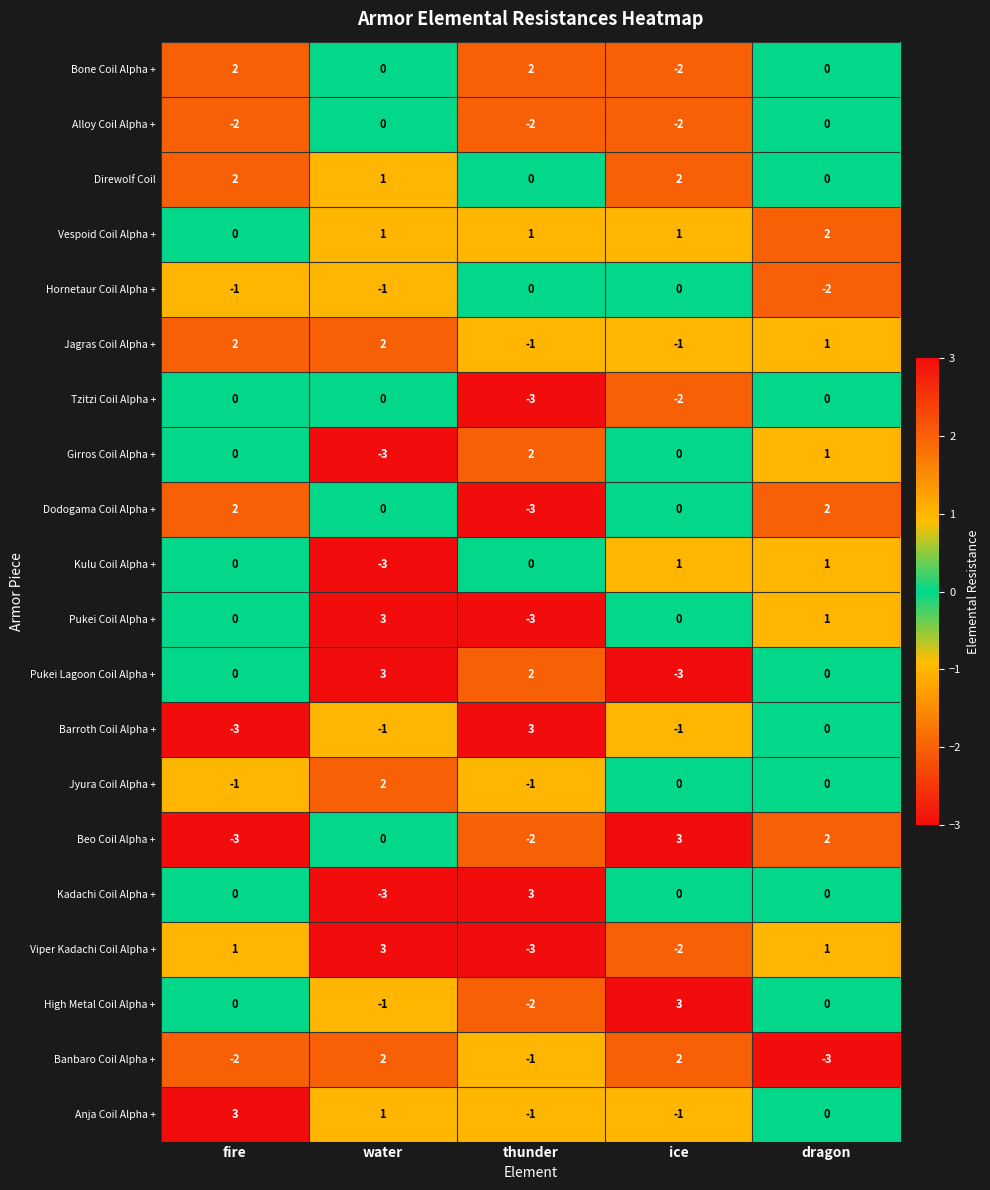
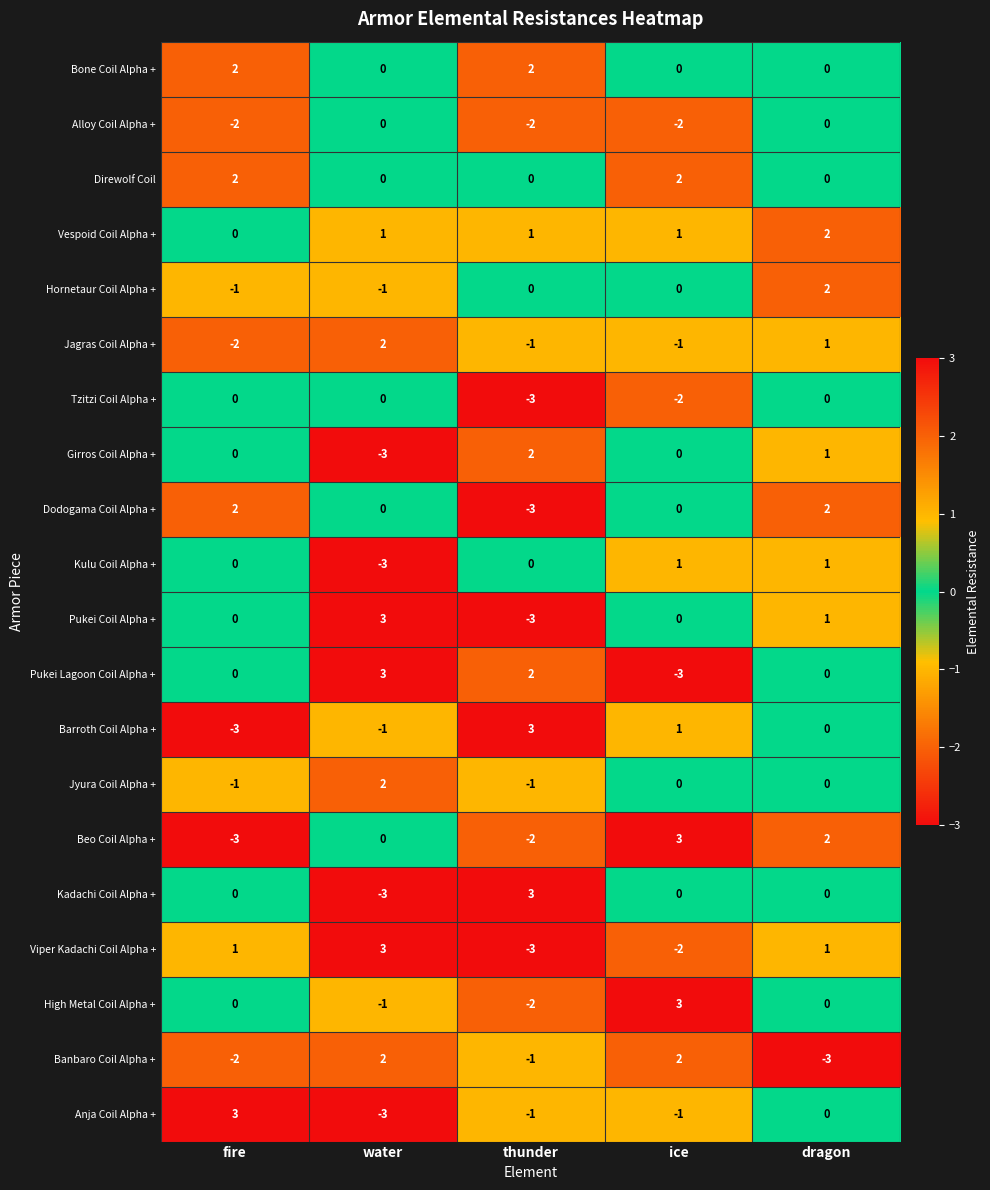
Bone Coil Alpha +, ice: -2 -> 0
Direwolf Coil, water: 1 -> 0
Hornetaur Coil Alpha +, dragon: -2 -> 2
Jagras Coil Alpha +, fire: 2 -> -2
Barroth Coil Alpha +, ice: -1 -> 1
Anja Coil Alpha +, water: 1 -> -3
